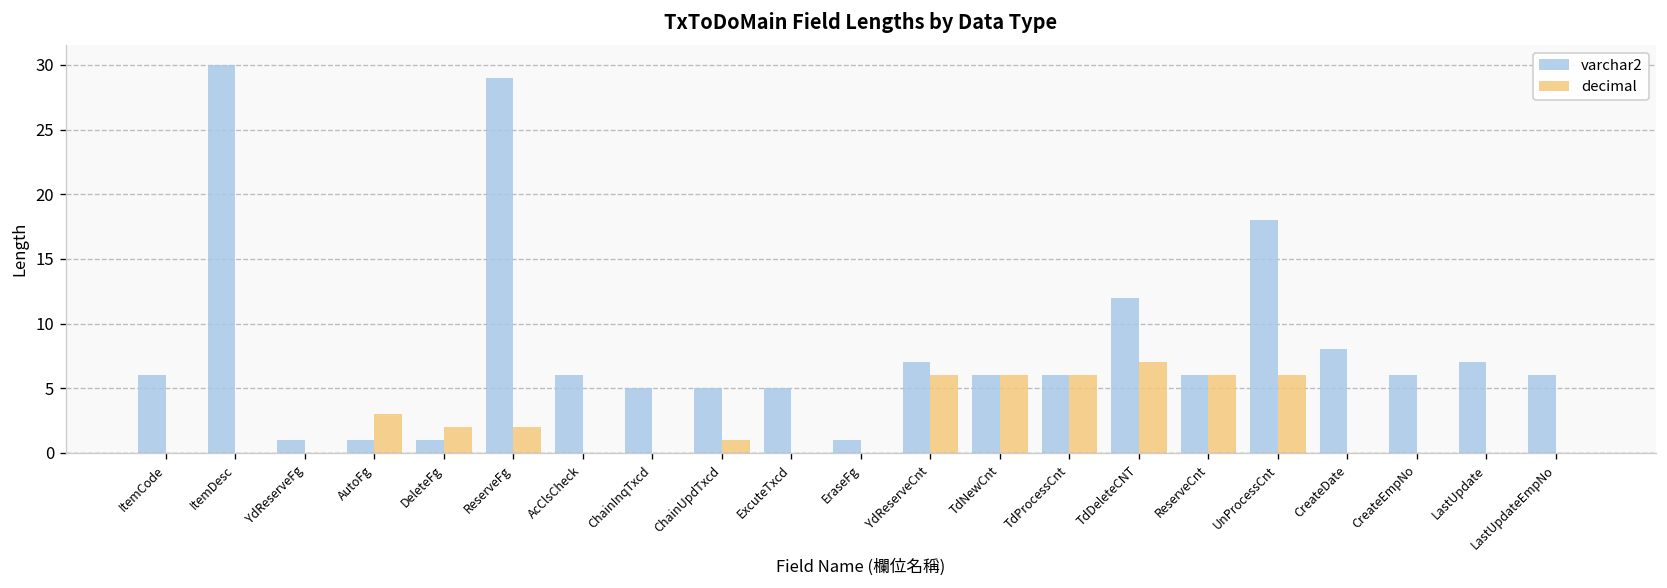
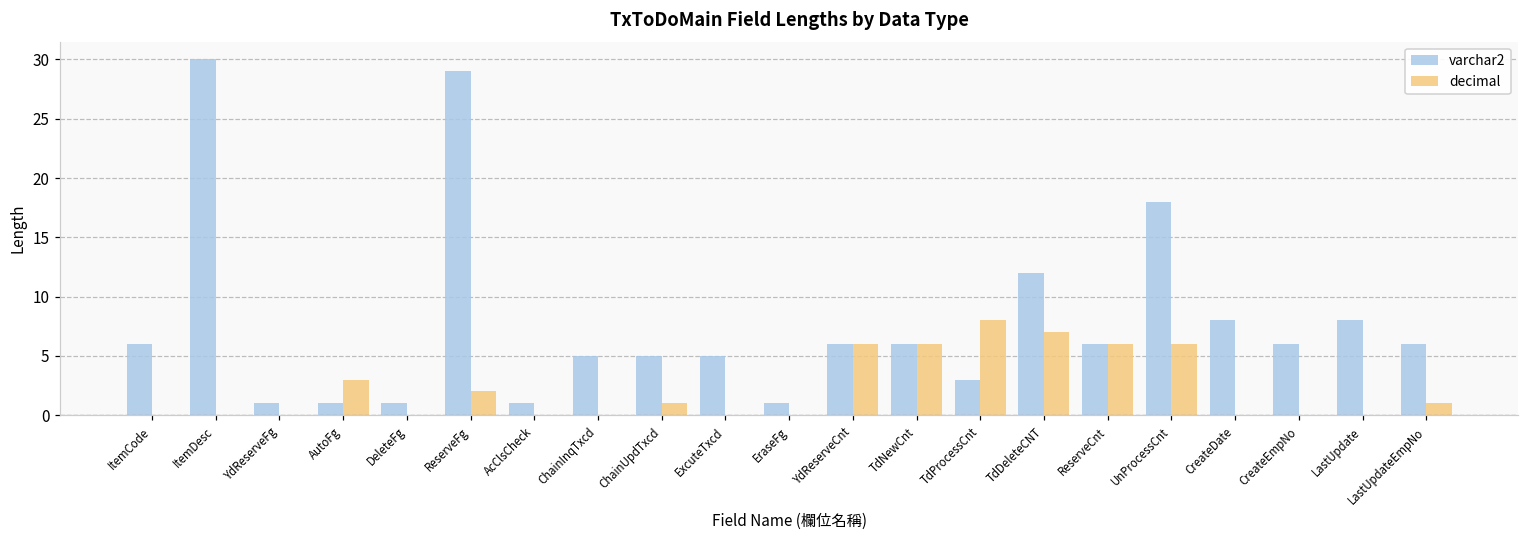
decimal, DeleteFg: 2 -> 0
varchar2, AcClsCheck: 6 -> 1
varchar2, YdReserveCnt: 7 -> 6
varchar2, TdProcessCnt: 6 -> 3
decimal, TdProcessCnt: 6 -> 8
varchar2, LastUpdate: 7 -> 8
decimal, LastUpdateEmpNo: 0 -> 1
